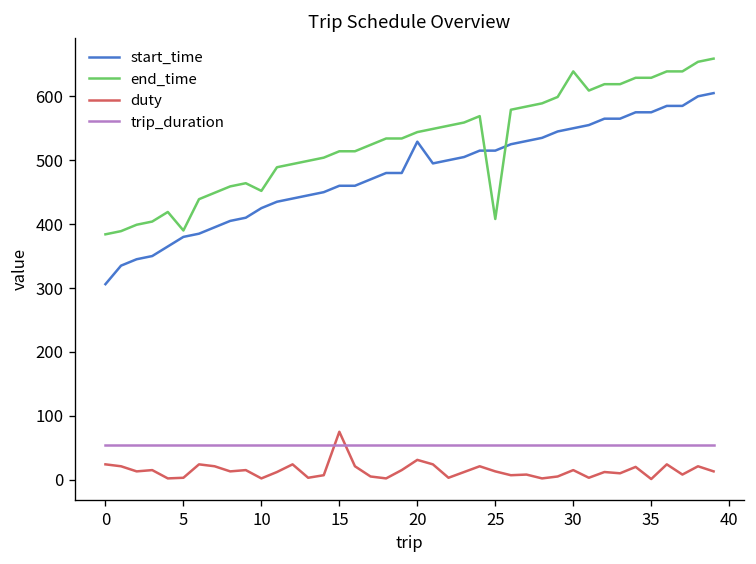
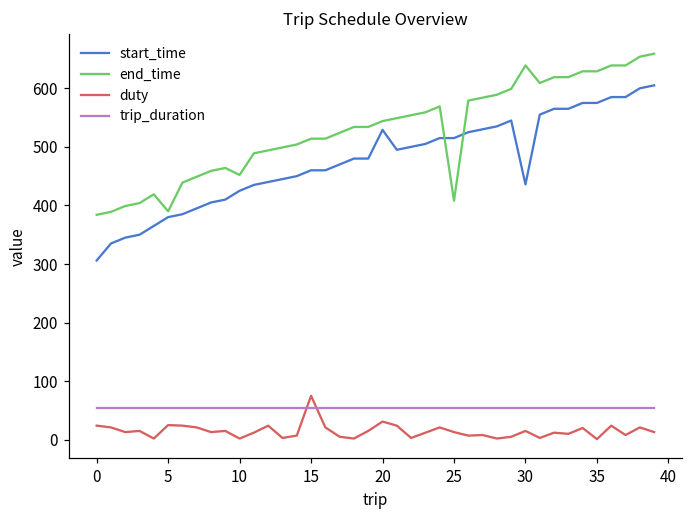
duty, 5: 0 -> 30
start_time, 30: 550 -> 440
